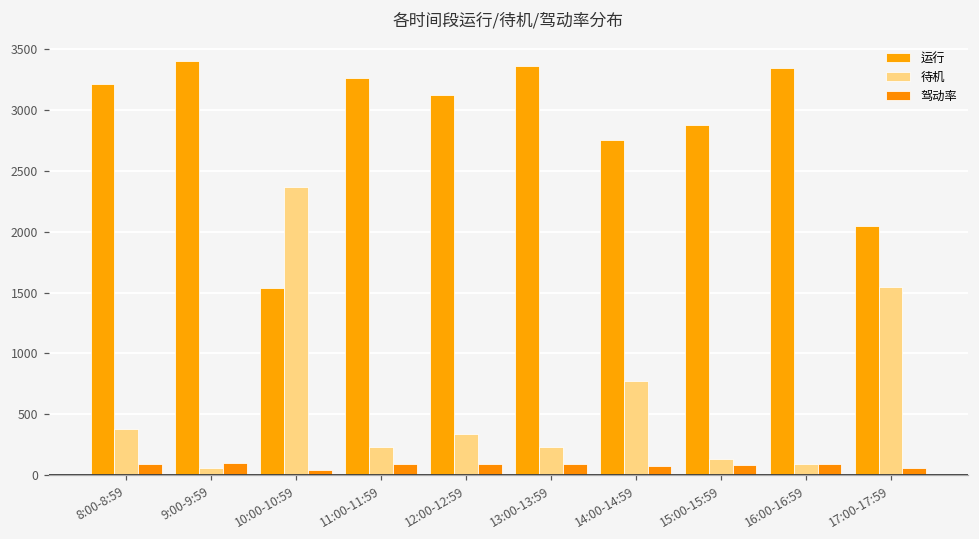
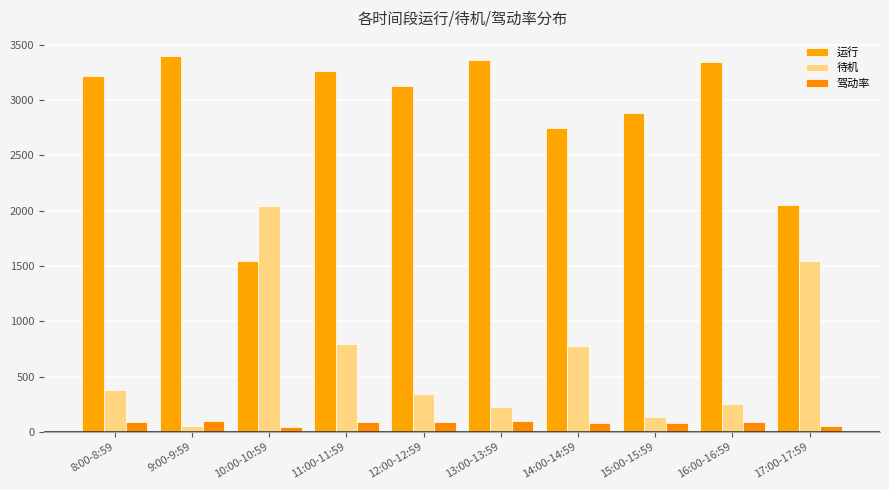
待机, 10:00-10:59: 2370 -> 2040
待机, 11:00-11:59: 230 -> 790
待机, 16:00-16:59: 90 -> 250
